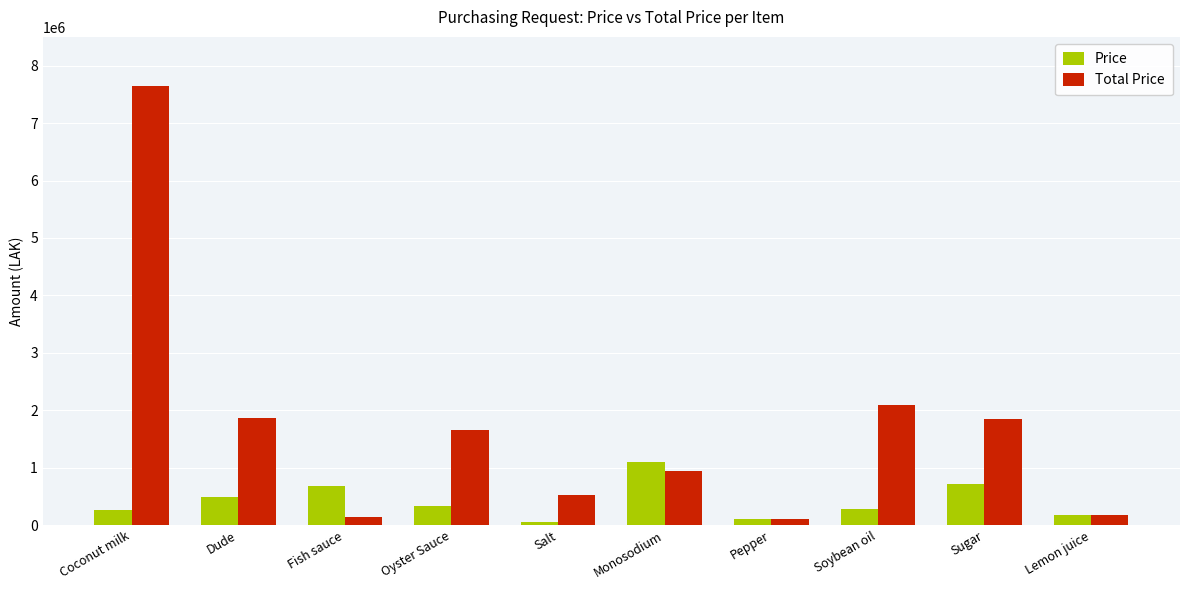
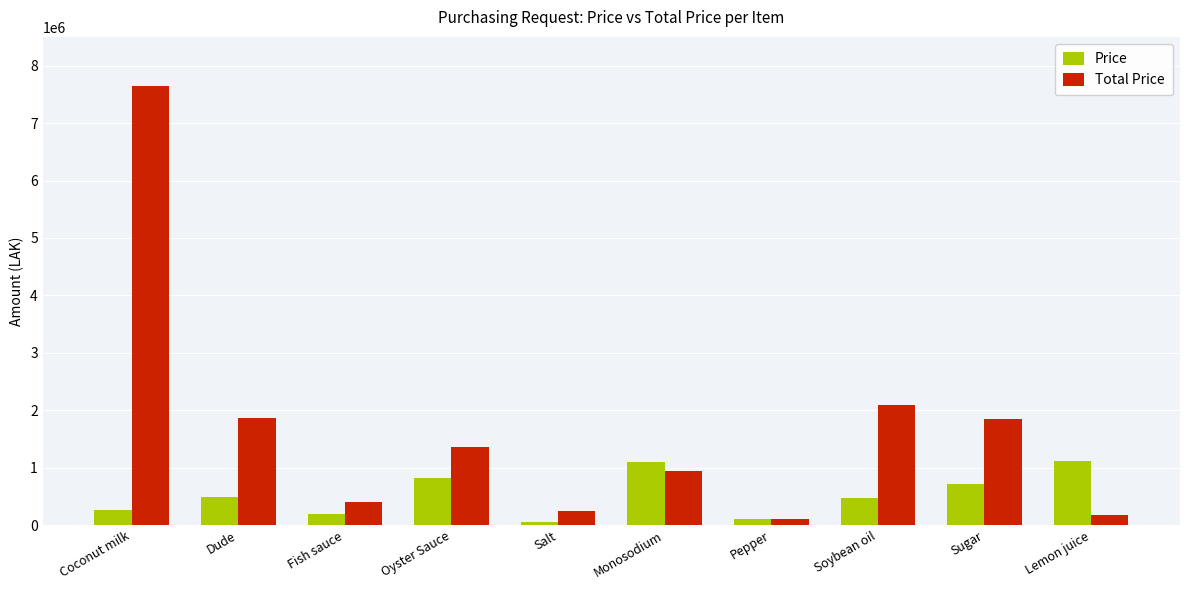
Price, Fish sauce: 700000 -> 200000
Total Price, Fish sauce: 100000 -> 400000
Price, Oyster Sauce: 300000 -> 800000
Total Price, Oyster Sauce: 1700000 -> 1400000
Total Price, Salt: 500000 -> 200000
Price, Soybean oil: 300000 -> 500000
Price, Lemon juice: 200000 -> 1100000
